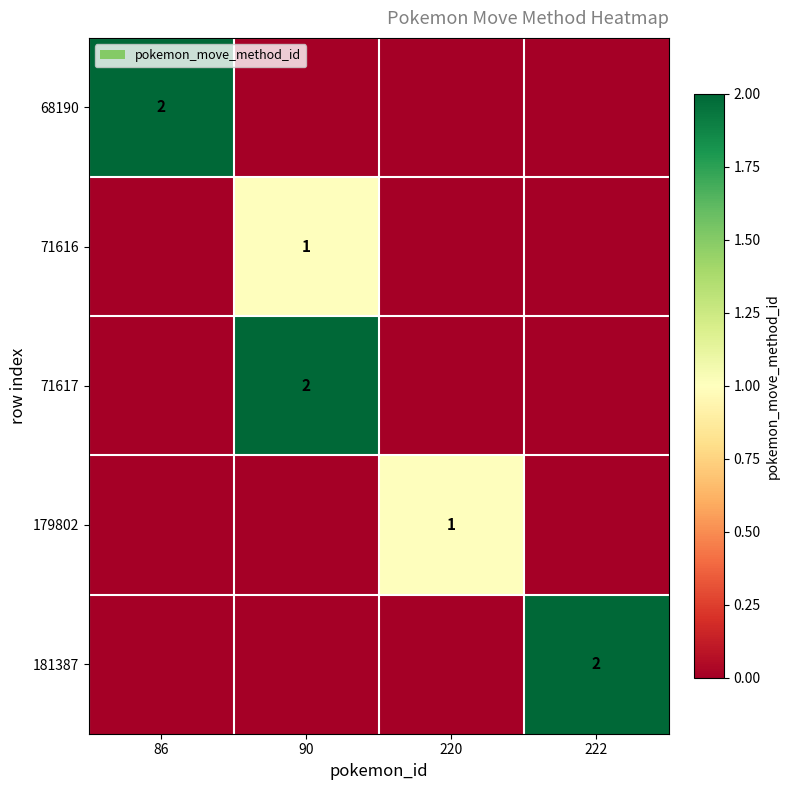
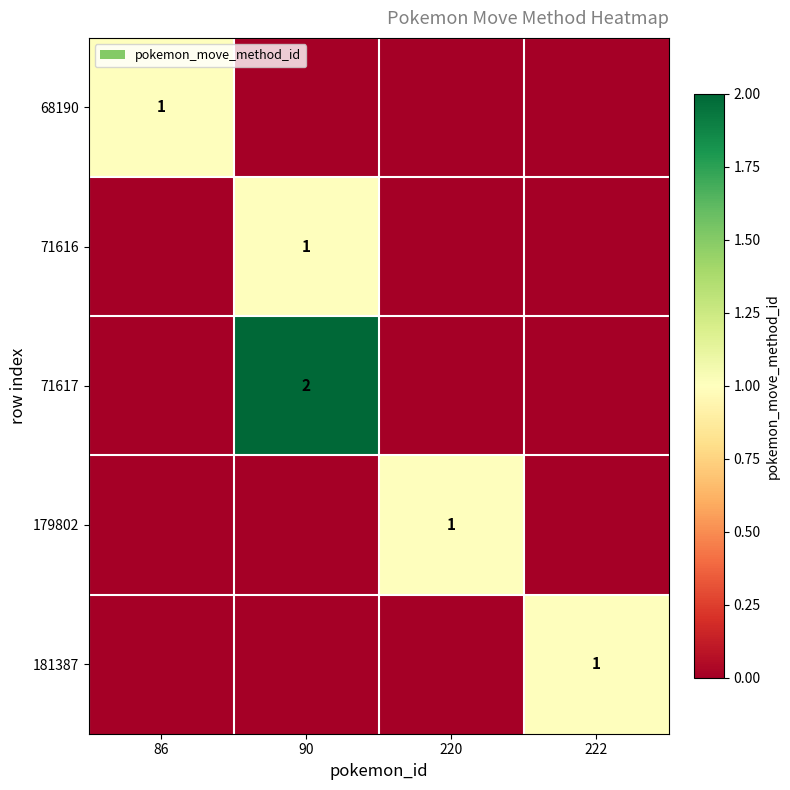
68190, 86: 2 -> 1
181387, 222: 2 -> 1
